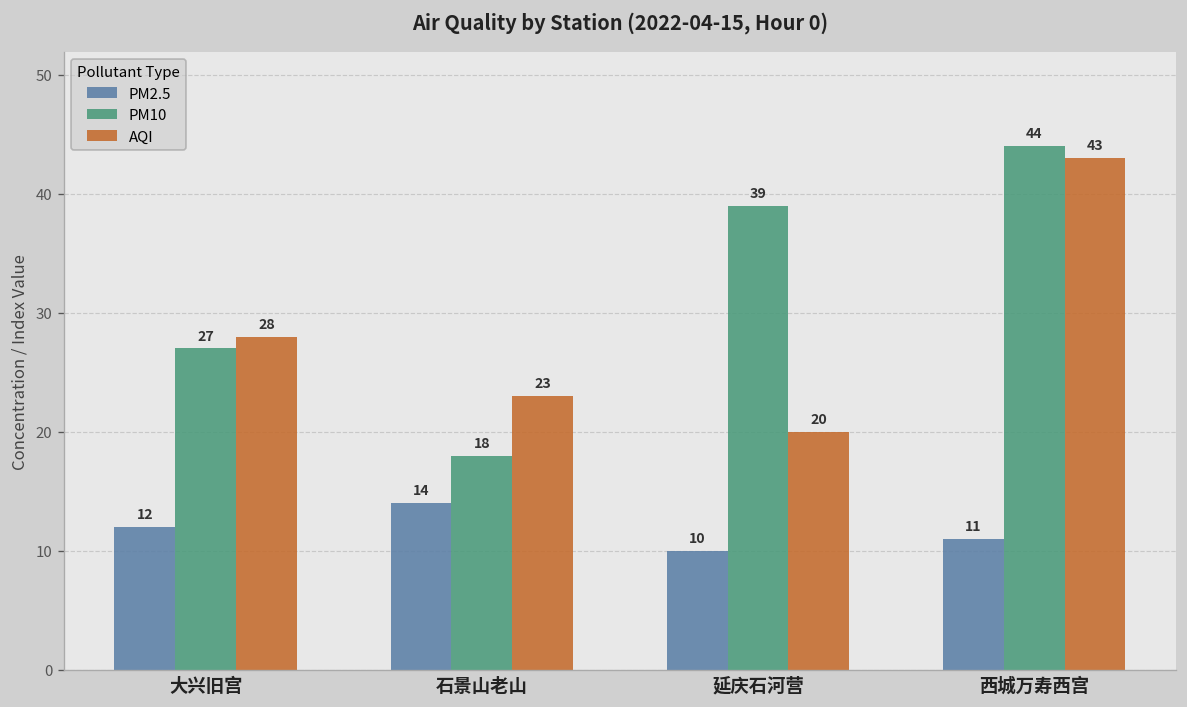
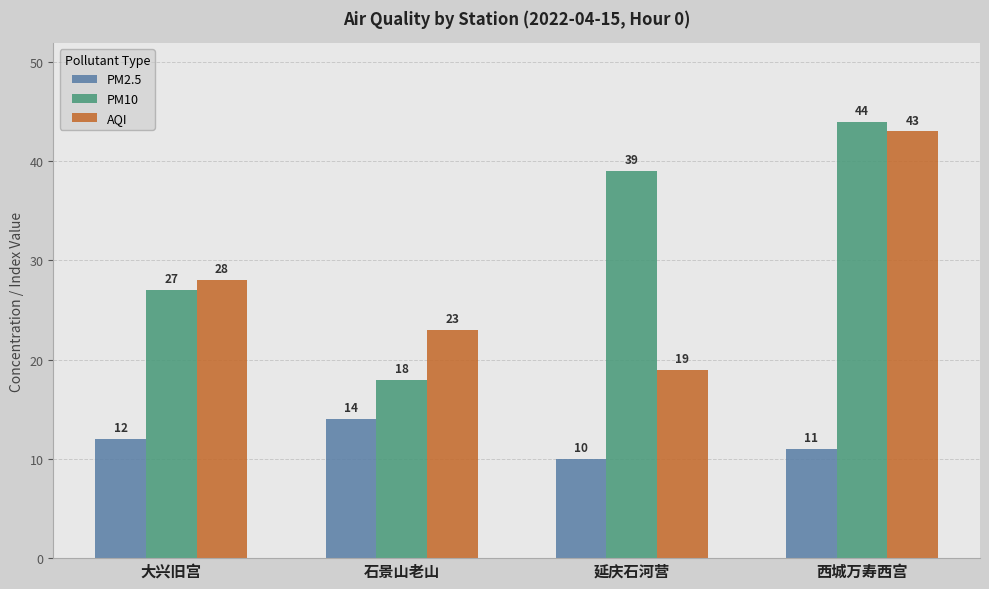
AQI, 延庆石河营: 20 -> 19
